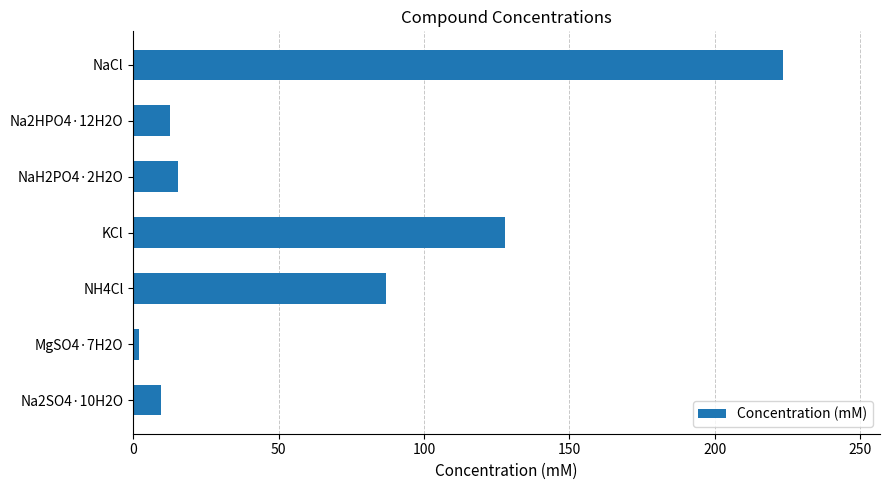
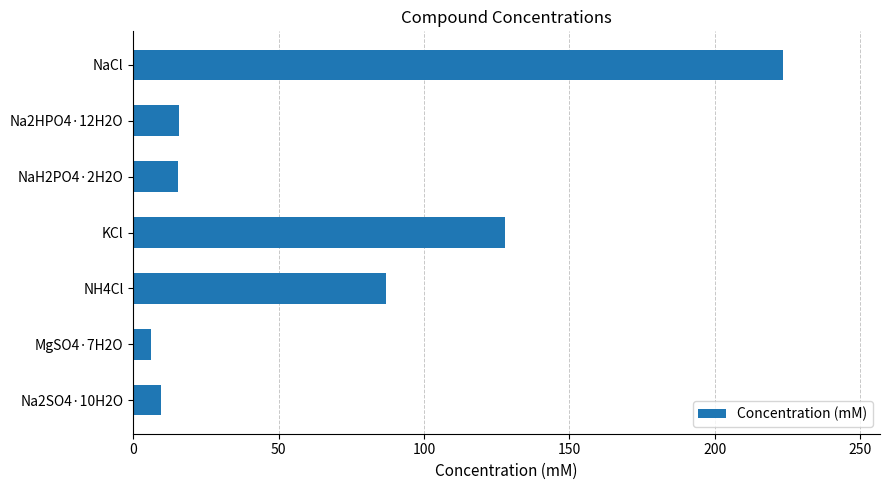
Na2HPO4·12H2O: 12 -> 16
MgSO4·7H2O: 2 -> 6
